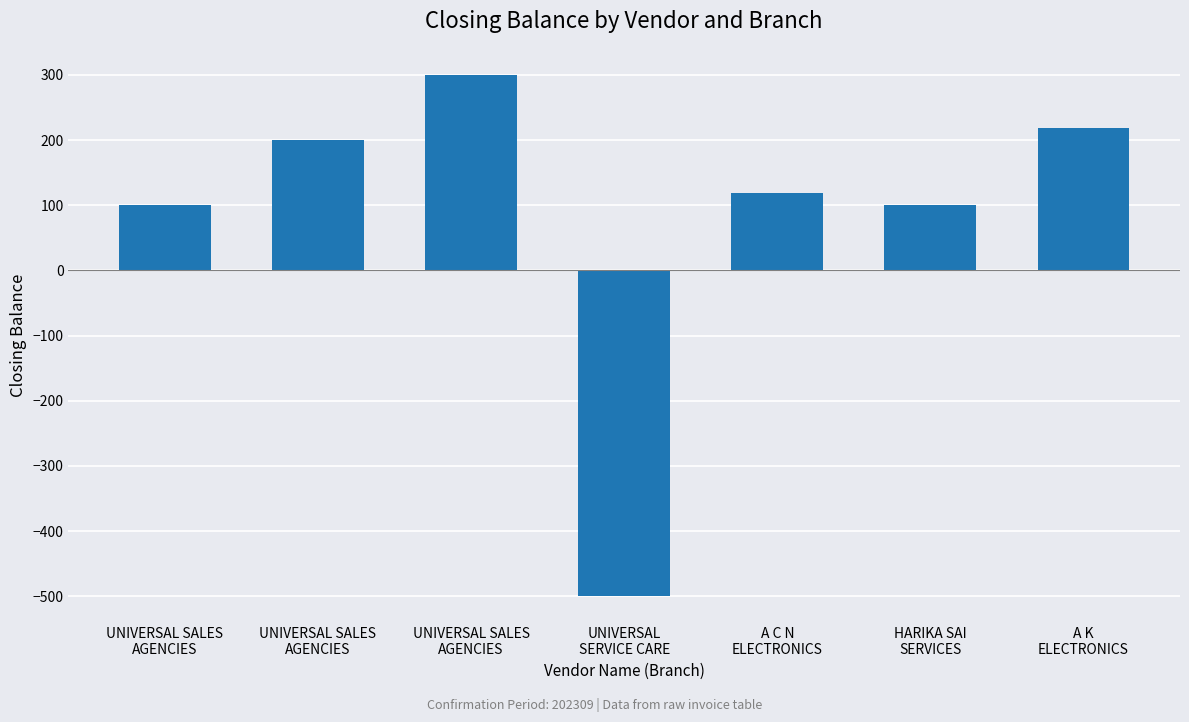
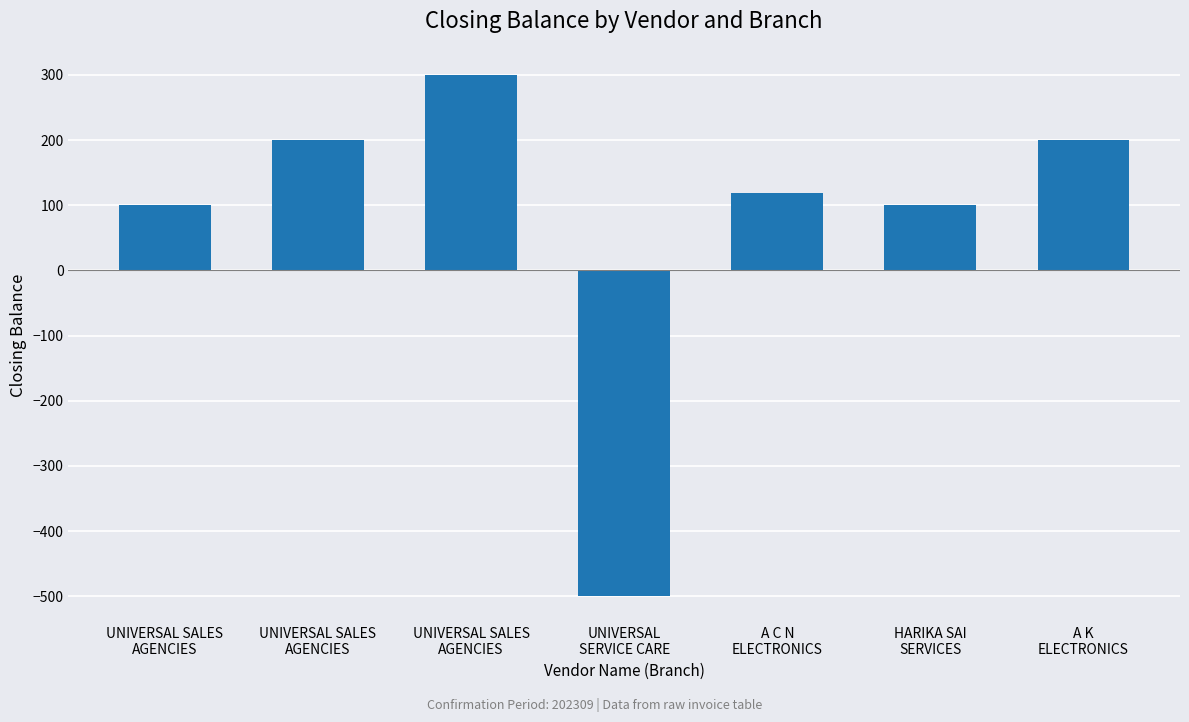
A K ELECTRONICS: 220 -> 200
